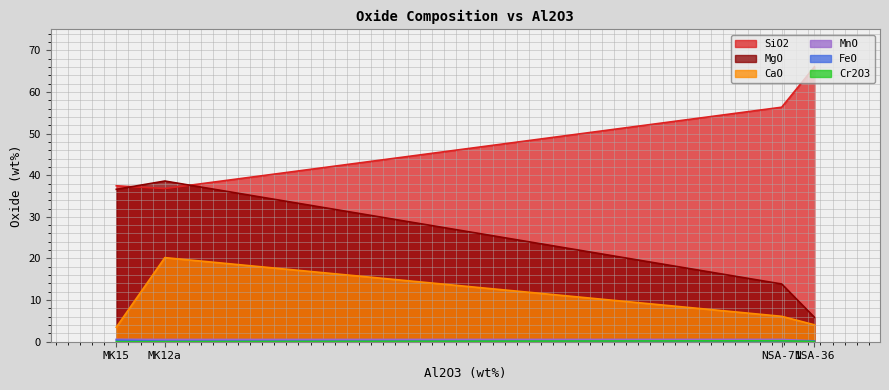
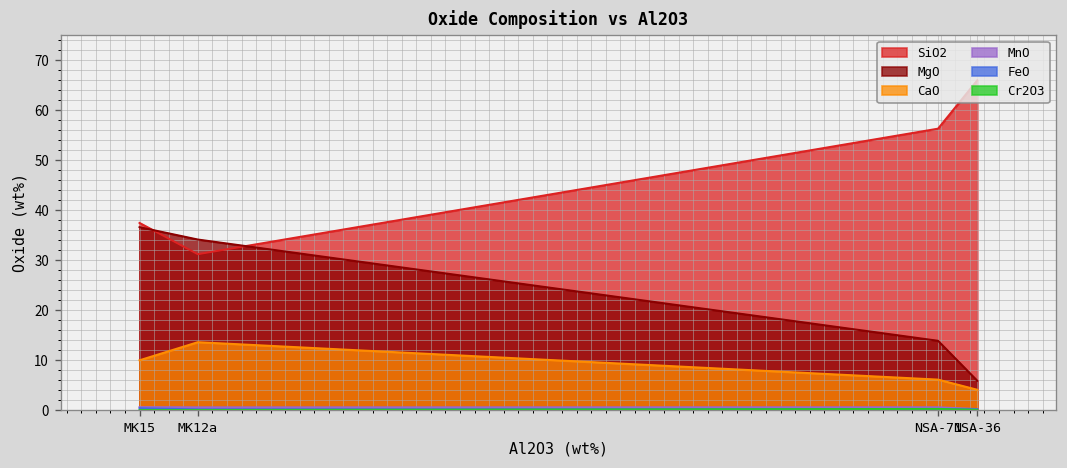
CaO, MK15: 3 -> 10
SiO2, MK12a: 37 -> 31
MgO, MK12a: 39 -> 34
CaO, MK12a: 20 -> 14
